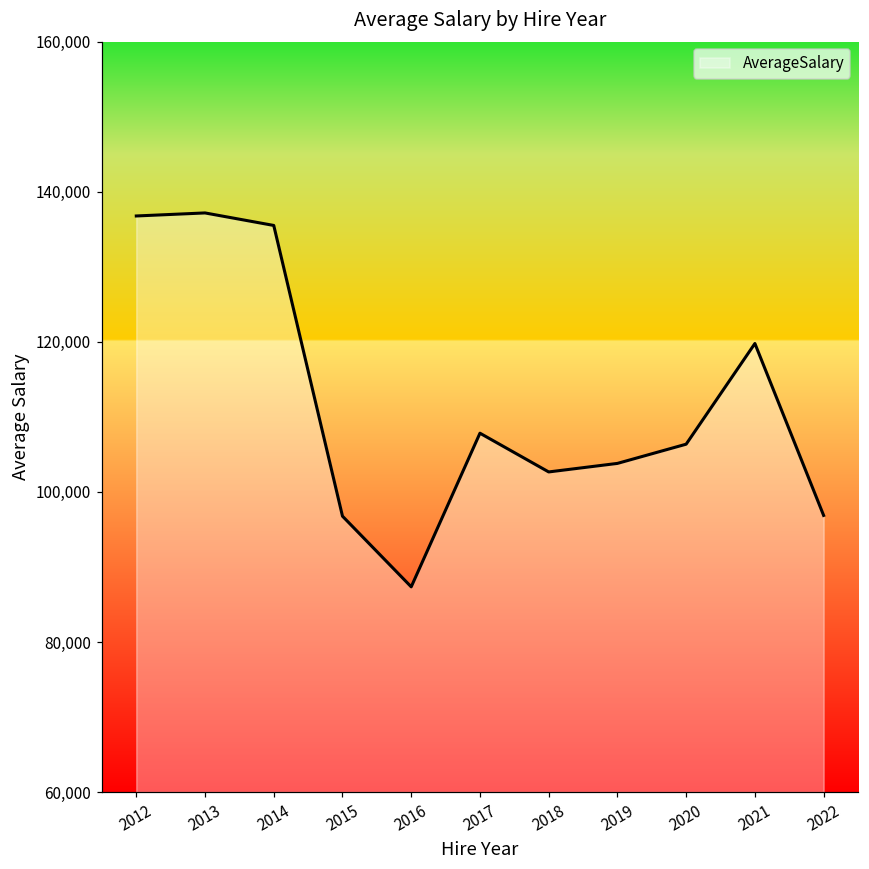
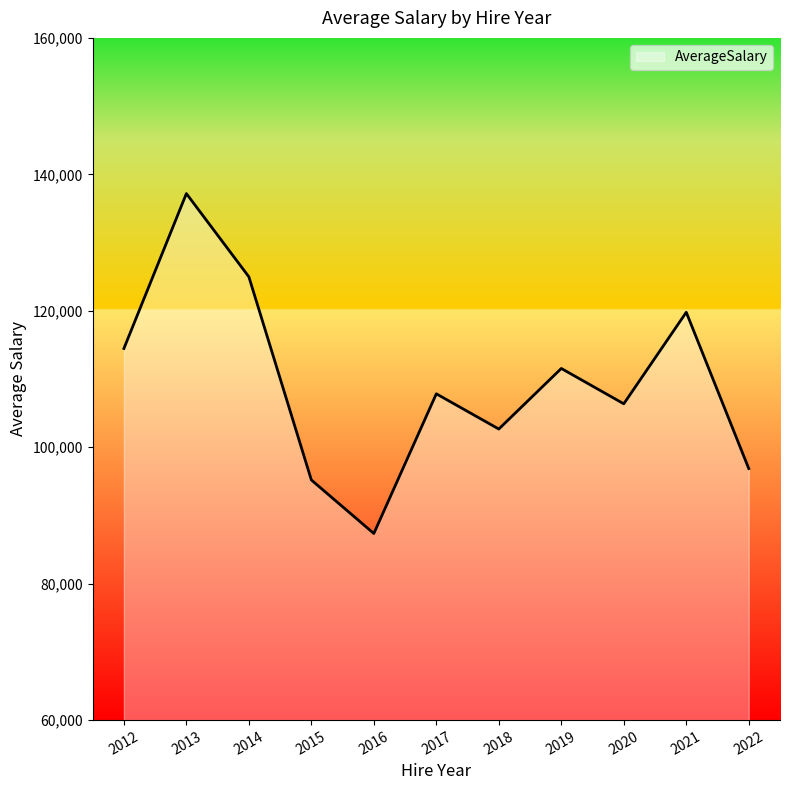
2012: 137,000 -> 114,000
2014: 136,000 -> 125,000
2015: 97,000 -> 95,000
2019: 104,000 -> 112,000
